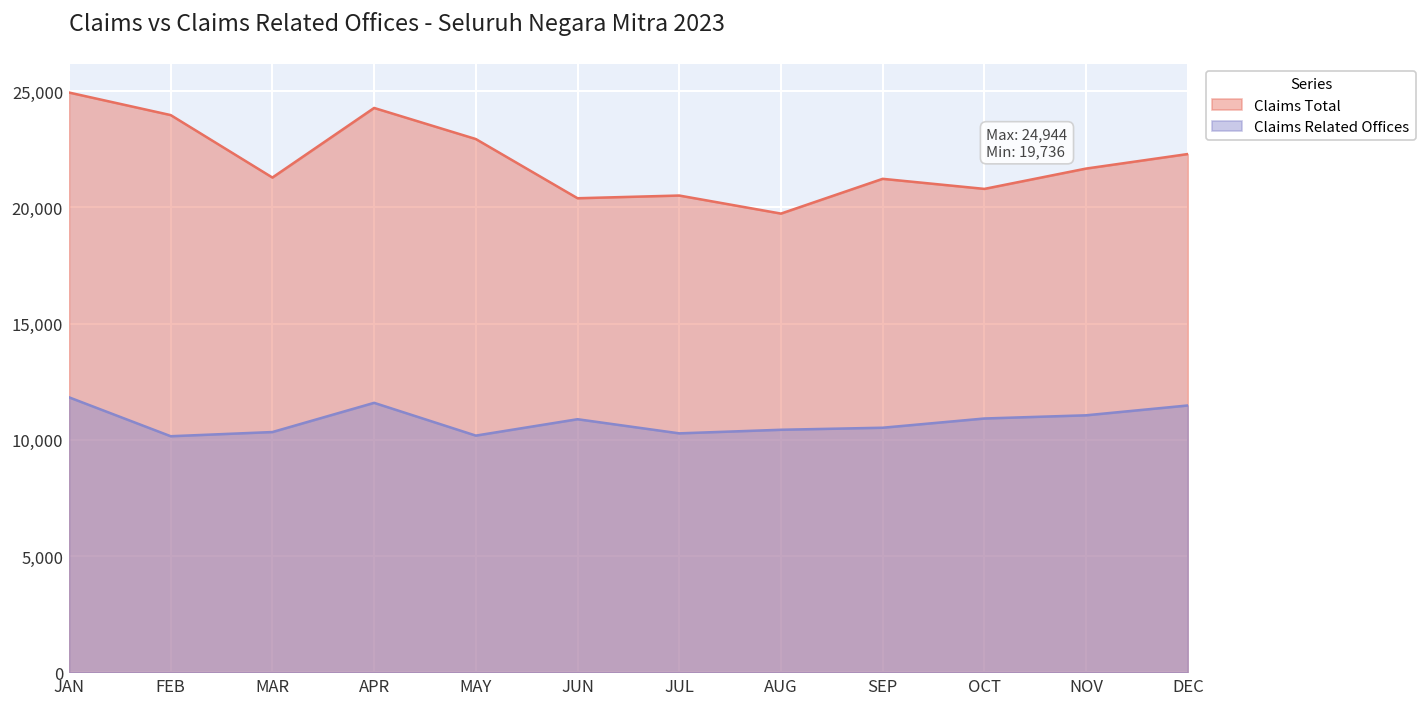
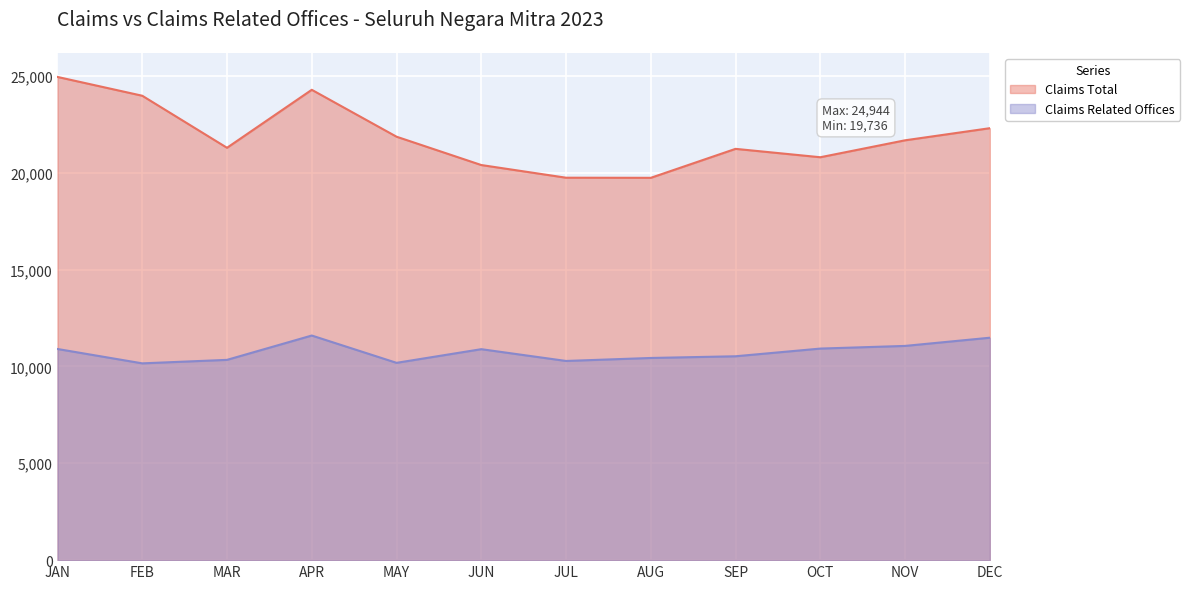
Claims Related Offices, JAN: 11,800 -> 10,900
Claims Total, MAY: 22,900 -> 21,900
Claims Total, JUL: 20,500 -> 19,700
